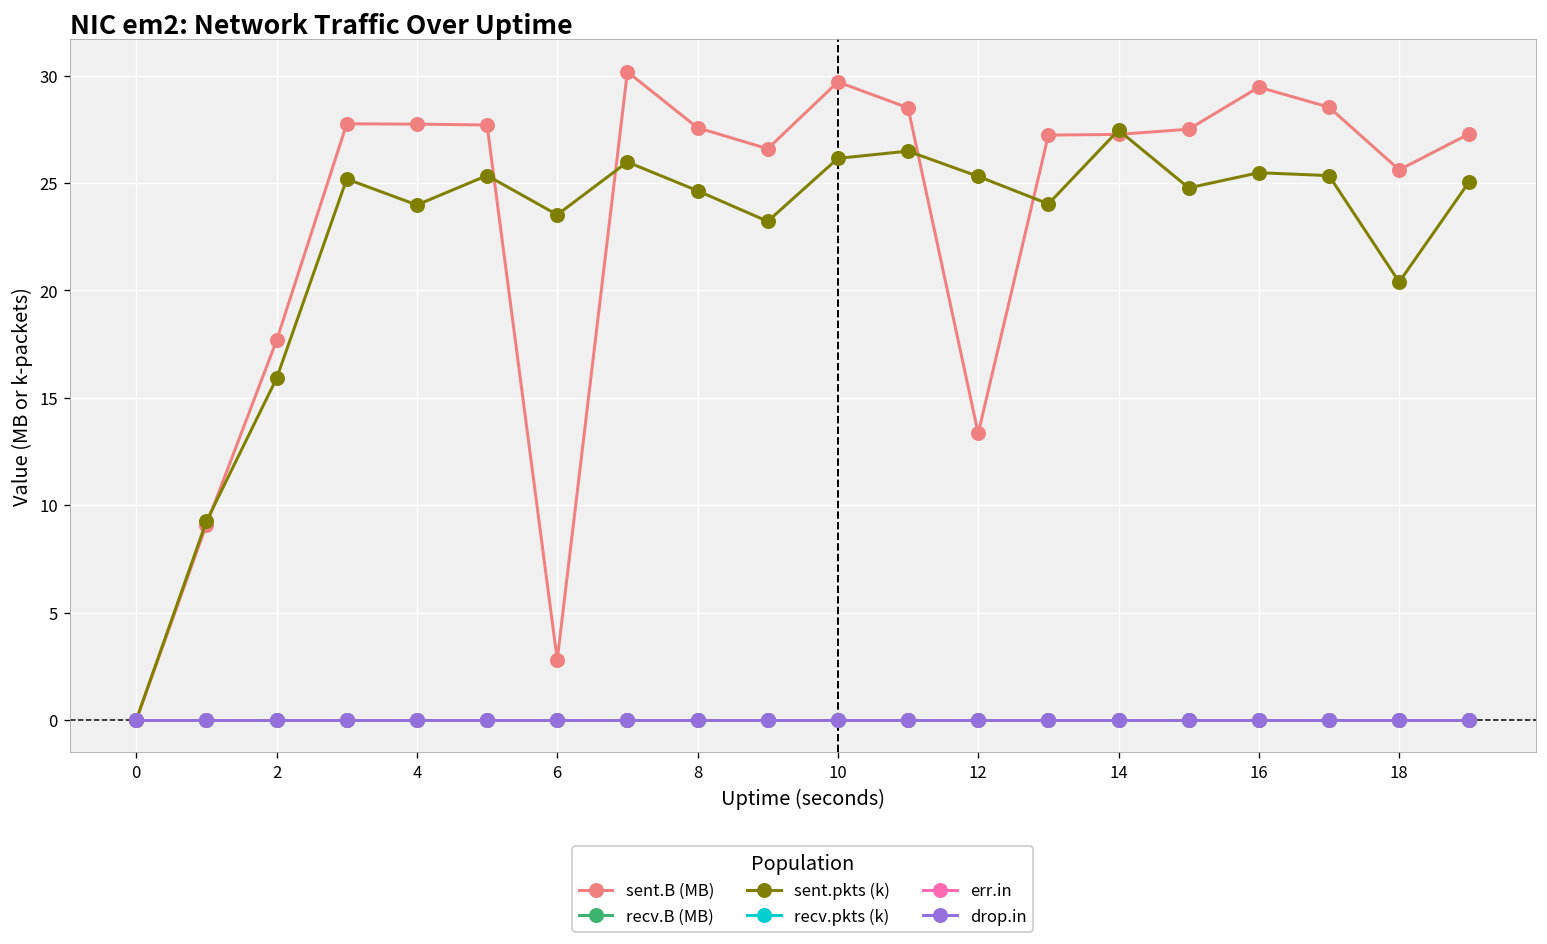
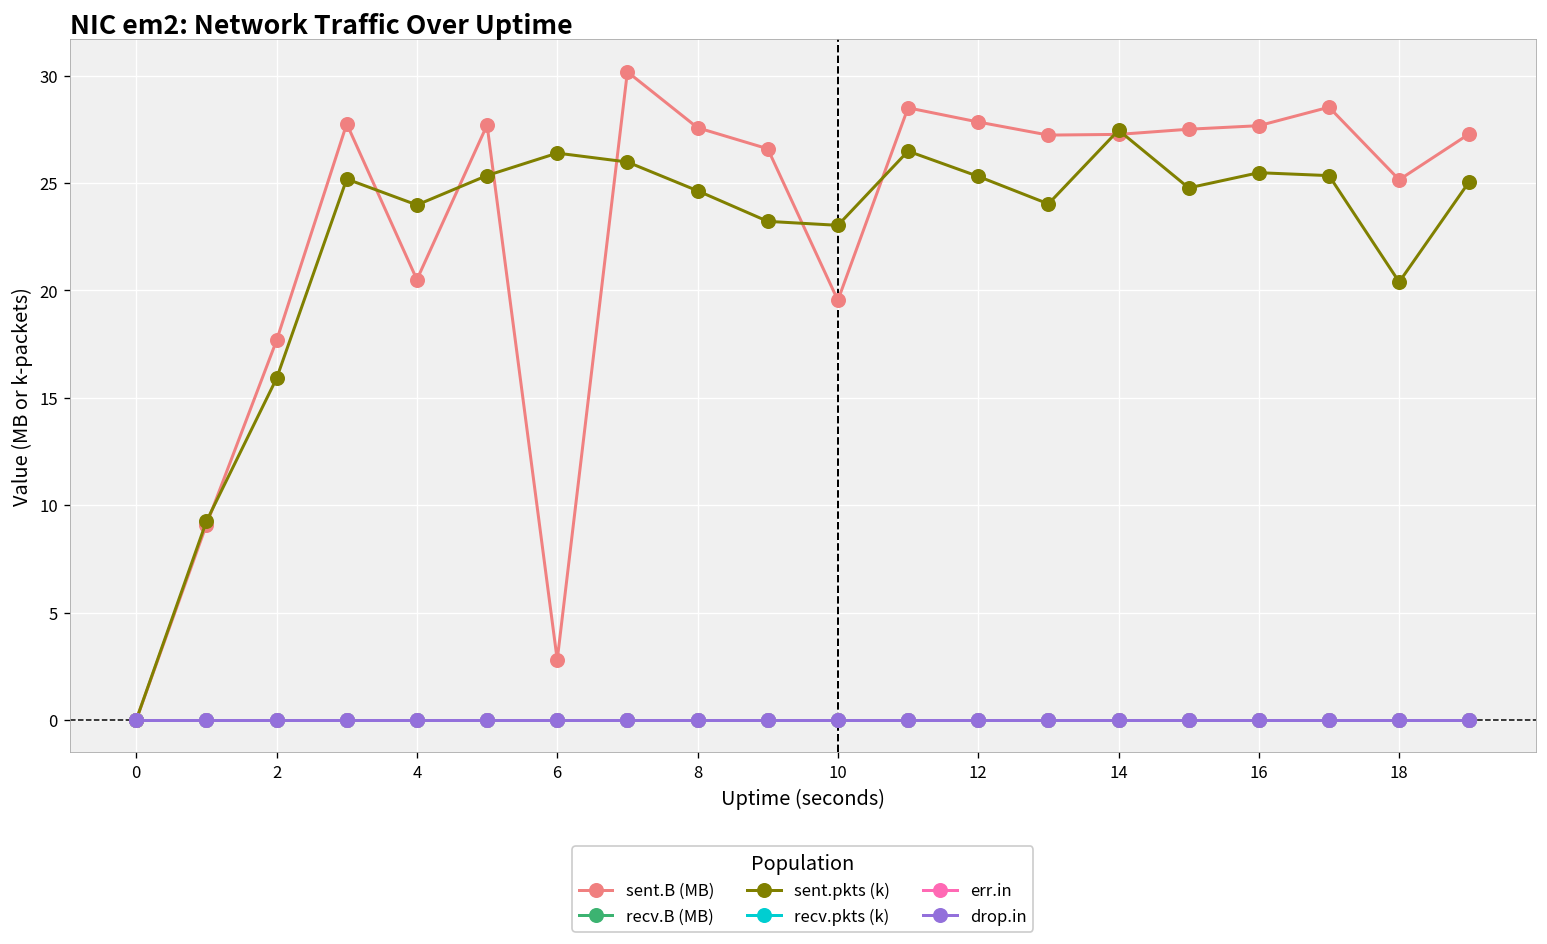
sent.B (MB), 4: 27.7 -> 20.5
sent.pkts (k), 6: 23.5 -> 26.4
sent.B (MB), 10: 29.7 -> 19.5
sent.pkts (k), 10: 26.1 -> 23.0
sent.B (MB), 12: 13.3 -> 27.8
sent.B (MB), 16: 29.5 -> 27.7
sent.B (MB), 18: 25.6 -> 25.1
